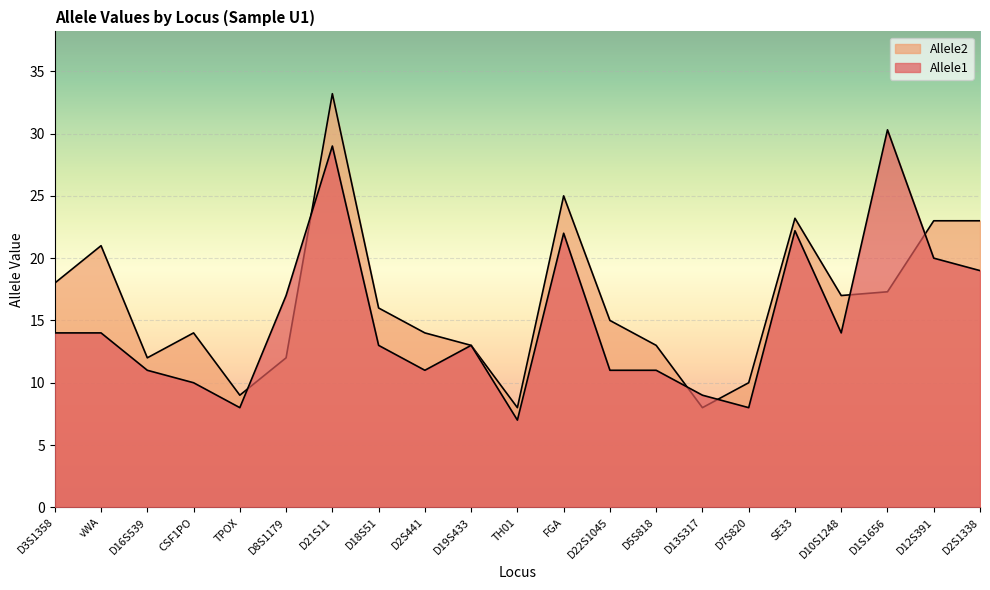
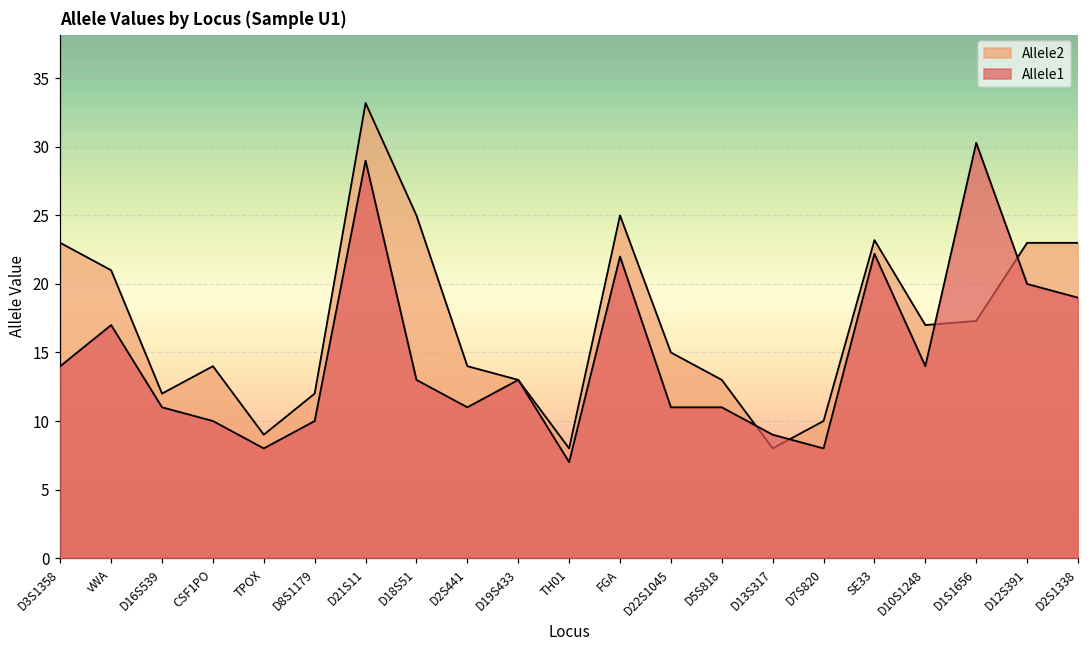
Allele2, D3S1358: 18 -> 23
Allele1, vWA: 14 -> 17
Allele1, D8S1179: 17 -> 10
Allele2, D18S51: 16 -> 25
